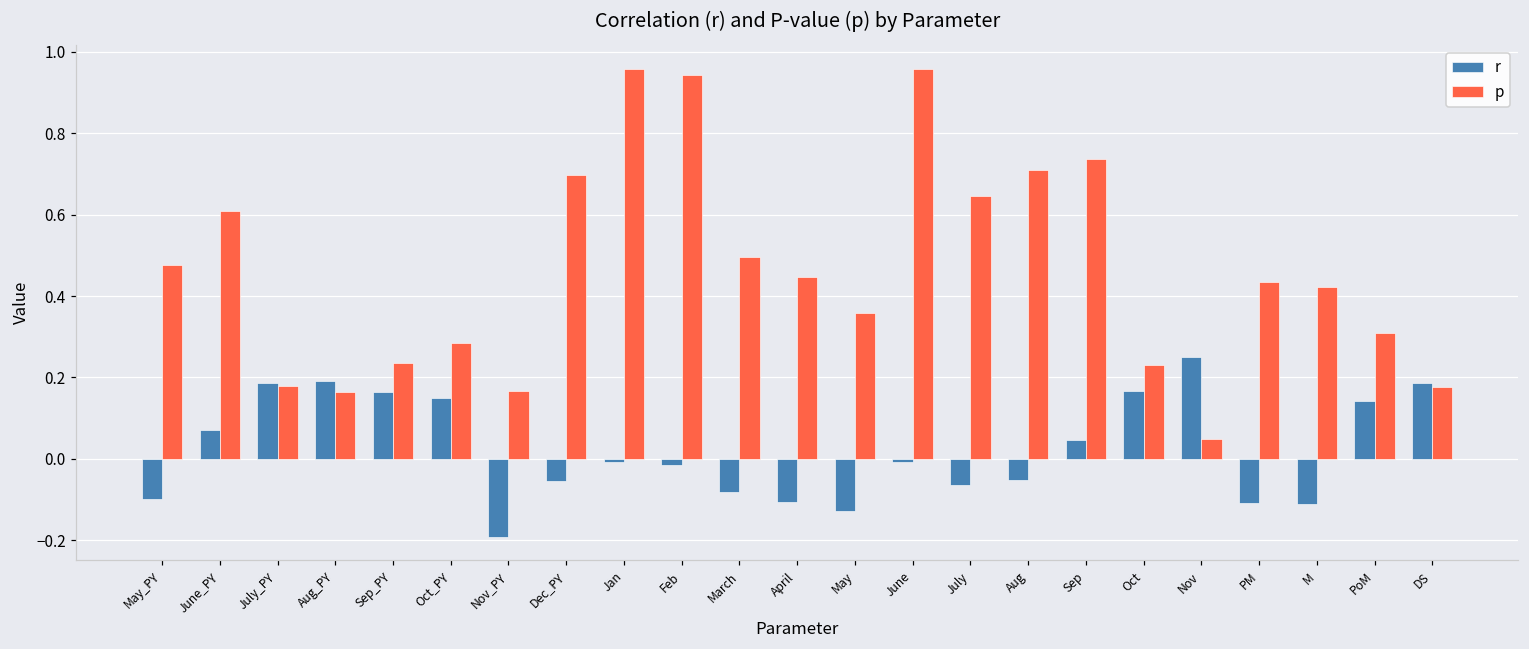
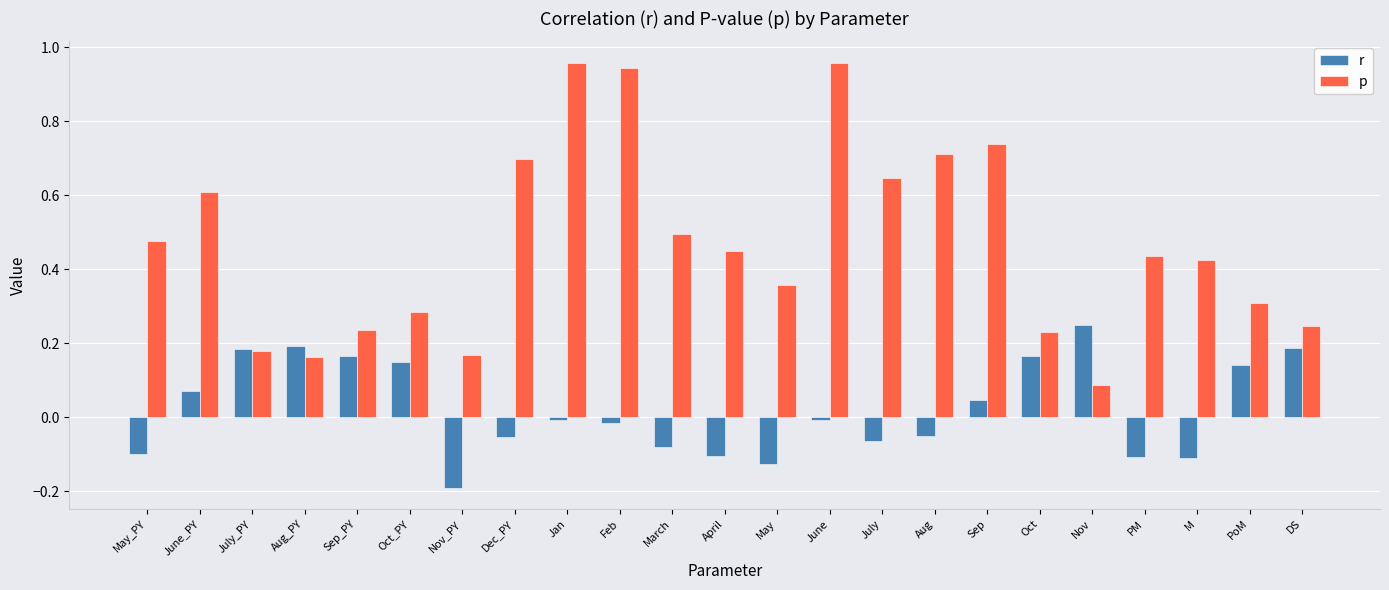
p, Nov: 0.05 -> 0.09
p, DS: 0.18 -> 0.25
